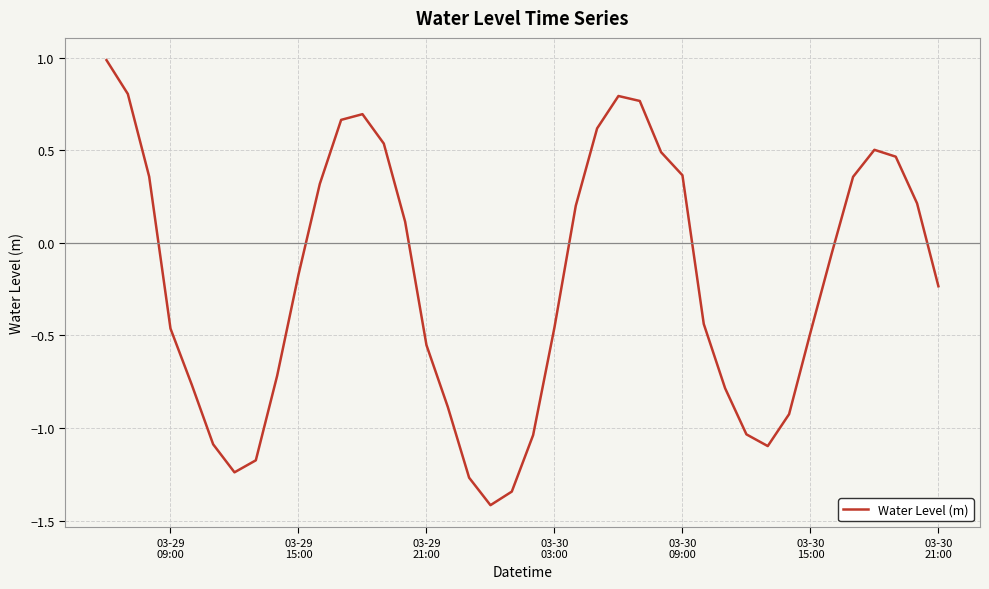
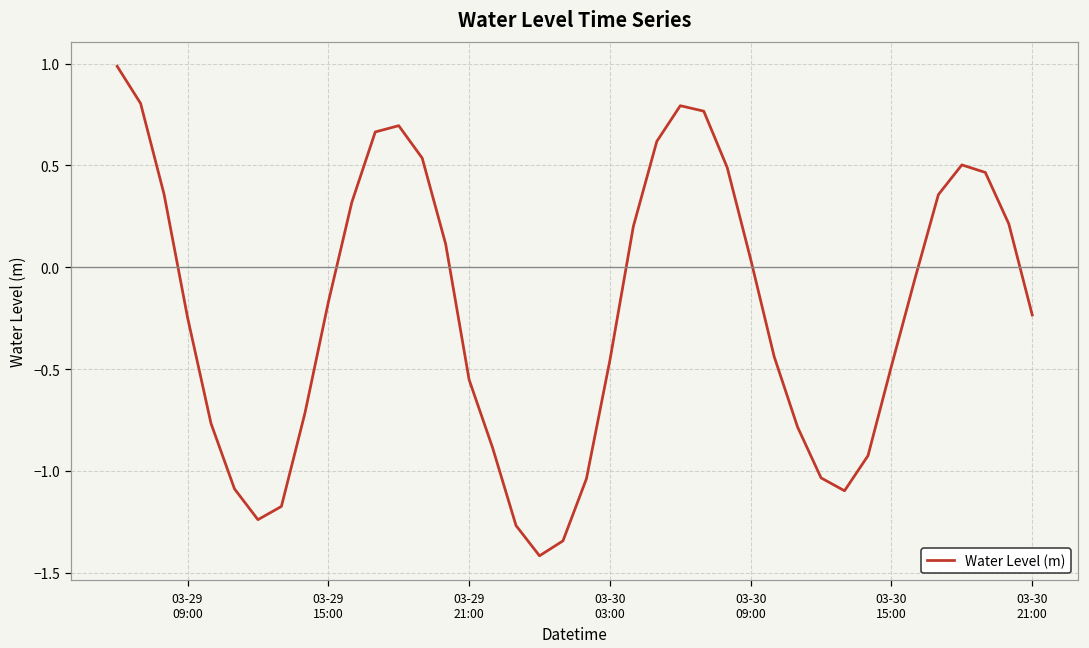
03-29 09:00: -0.46 -> -0.25
03-30 09:00: 0.37 -> 0.04
